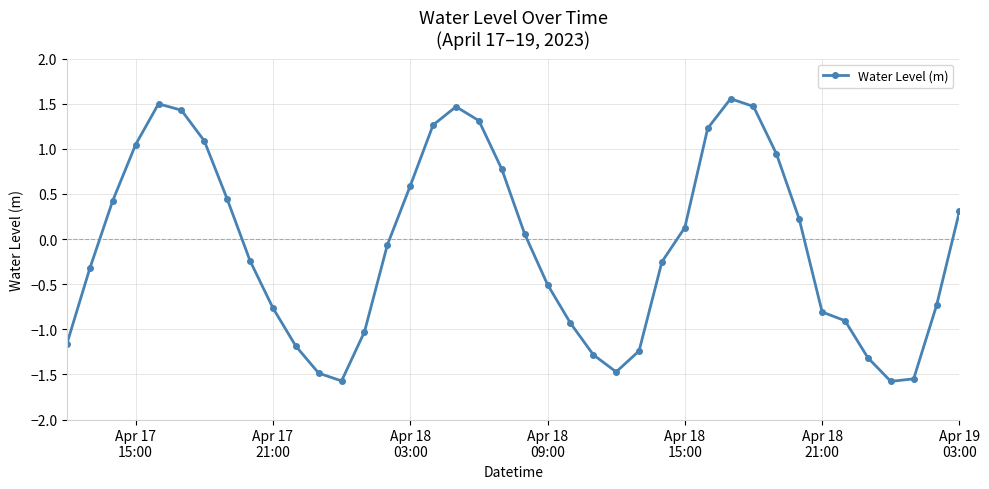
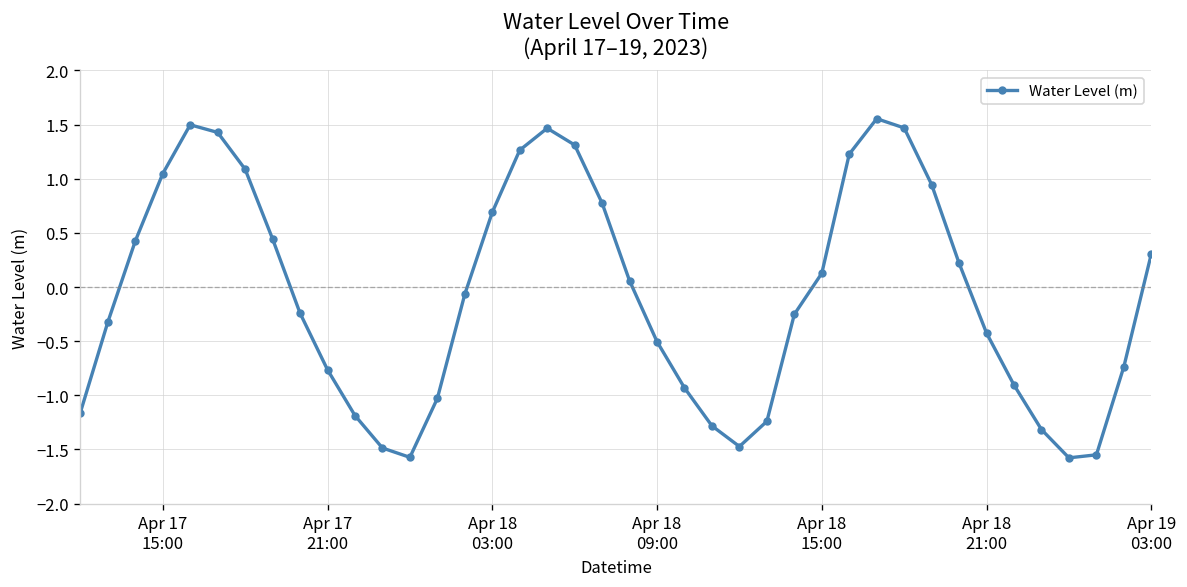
Apr 18 03:00: 0.6 -> 0.7
Apr 18 21:00: -0.8 -> -0.4
